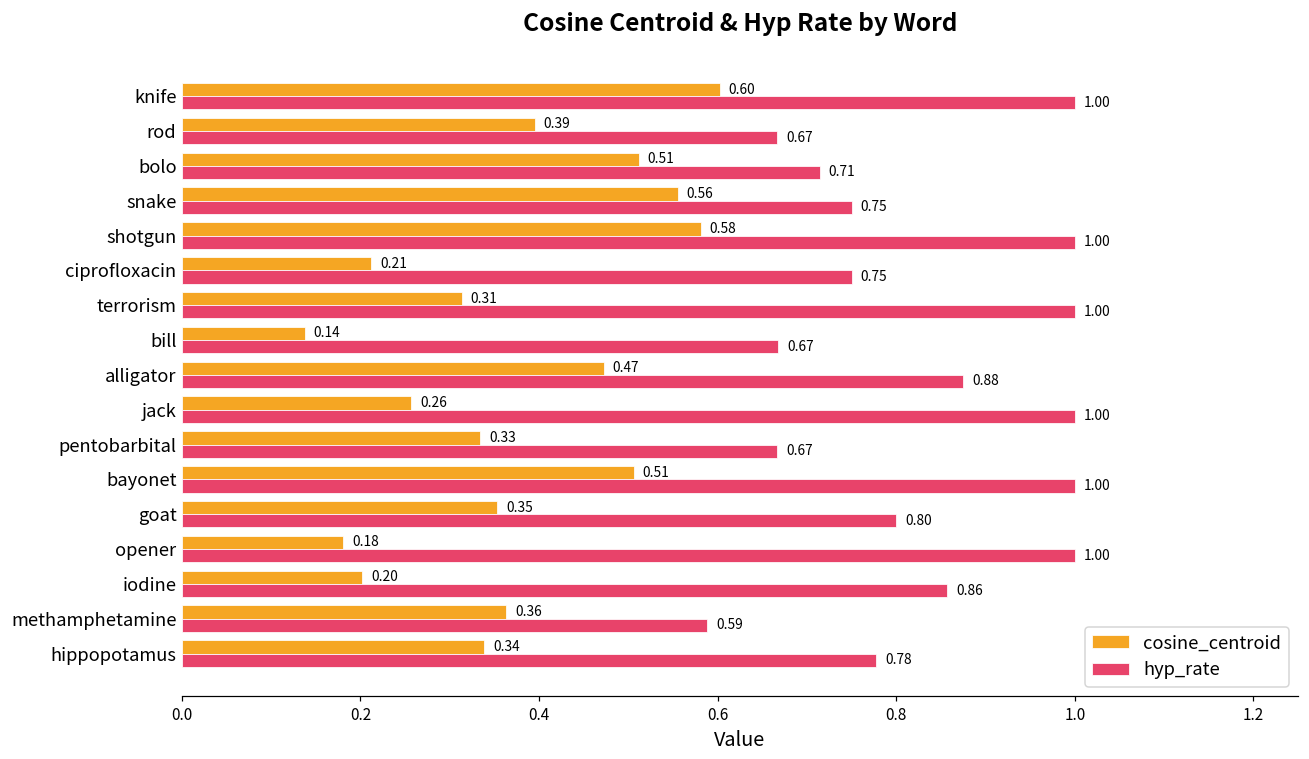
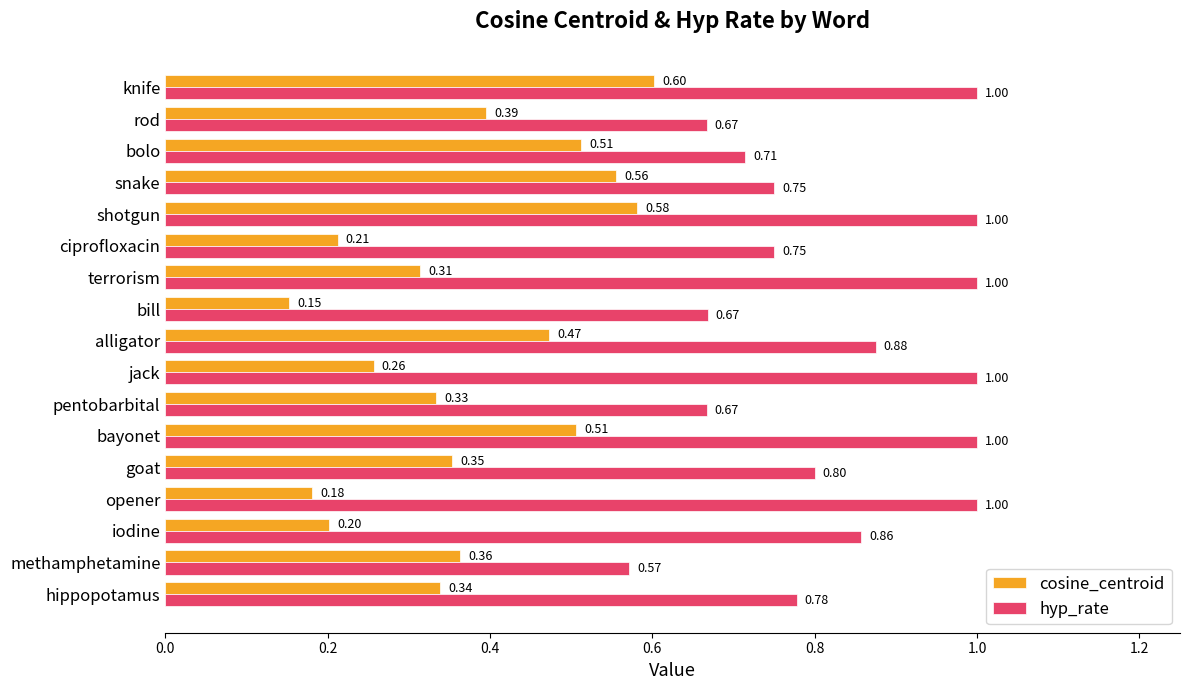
cosine_centroid, bill: 0.14 -> 0.15
hyp_rate, methamphetamine: 0.59 -> 0.57
